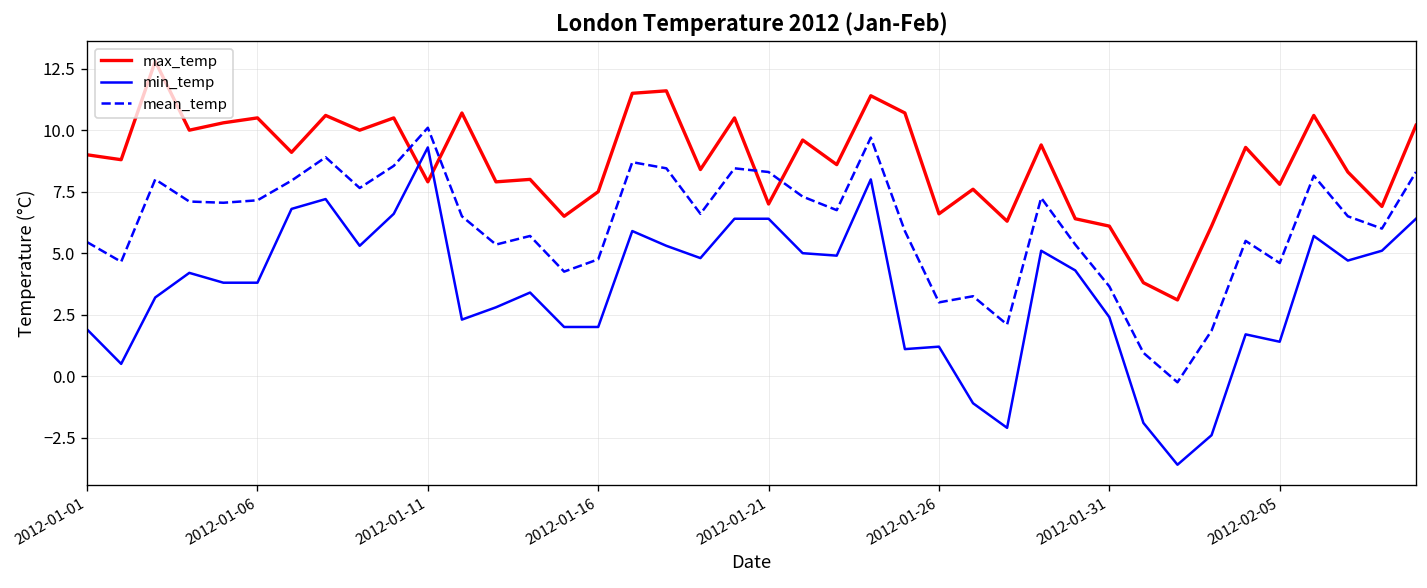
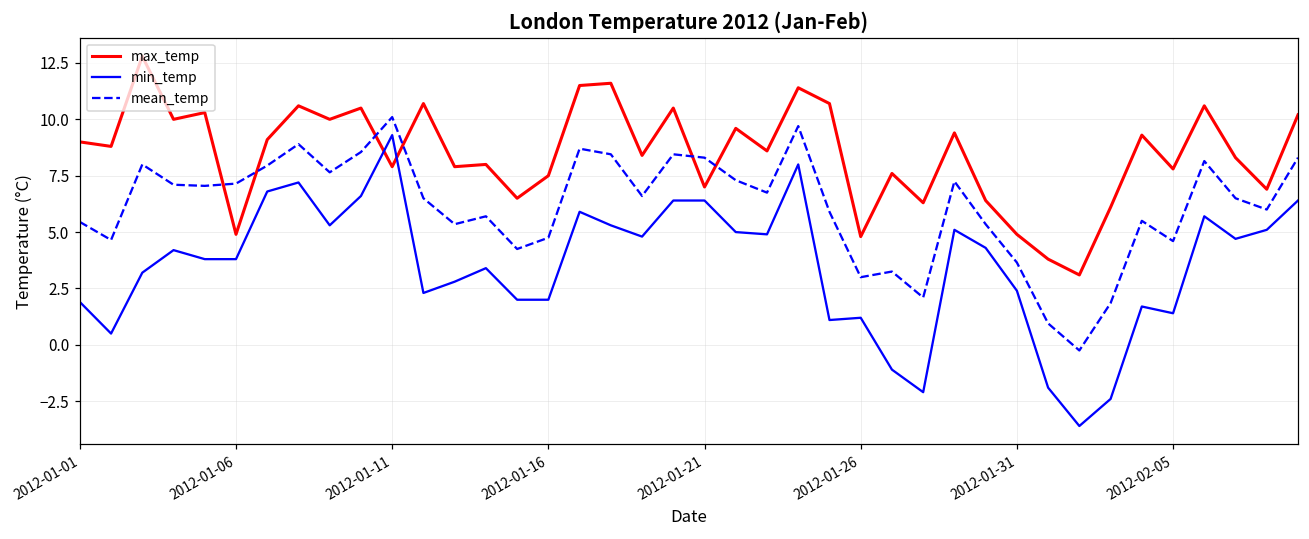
max_temp, 2012-01-06: 10.5 -> 4.9
max_temp, 2012-01-26: 6.6 -> 4.8
max_temp, 2012-01-31: 6.1 -> 4.9
